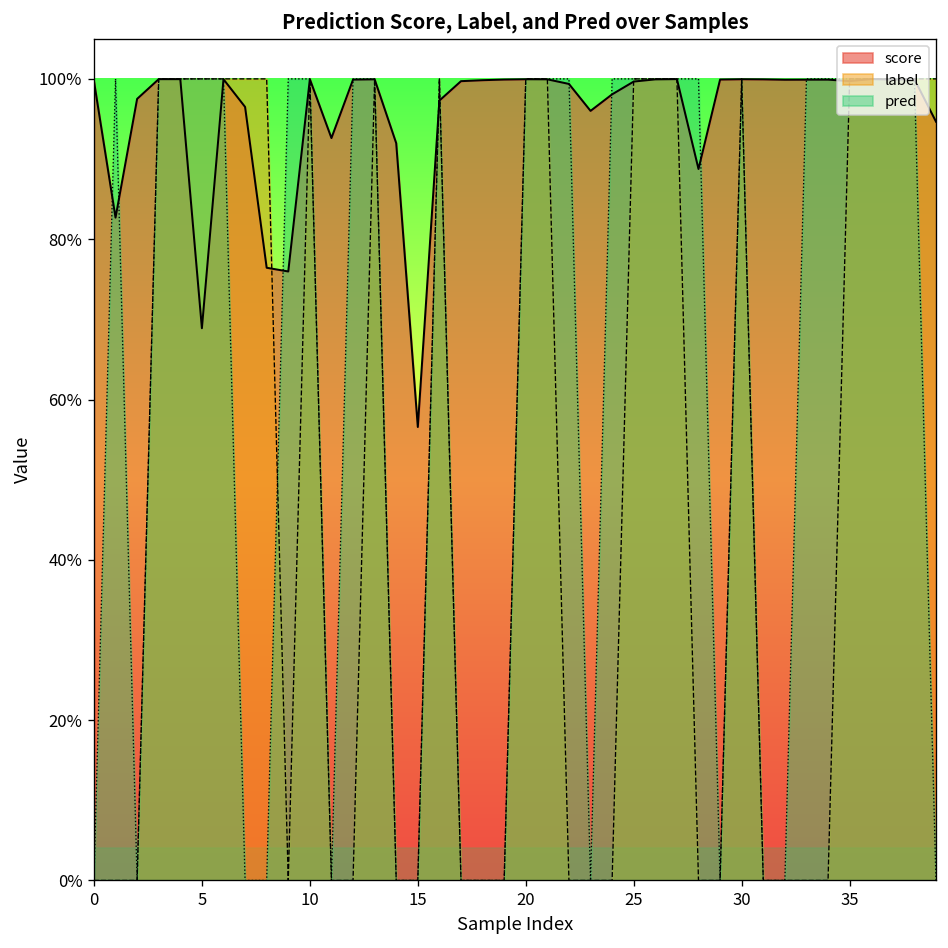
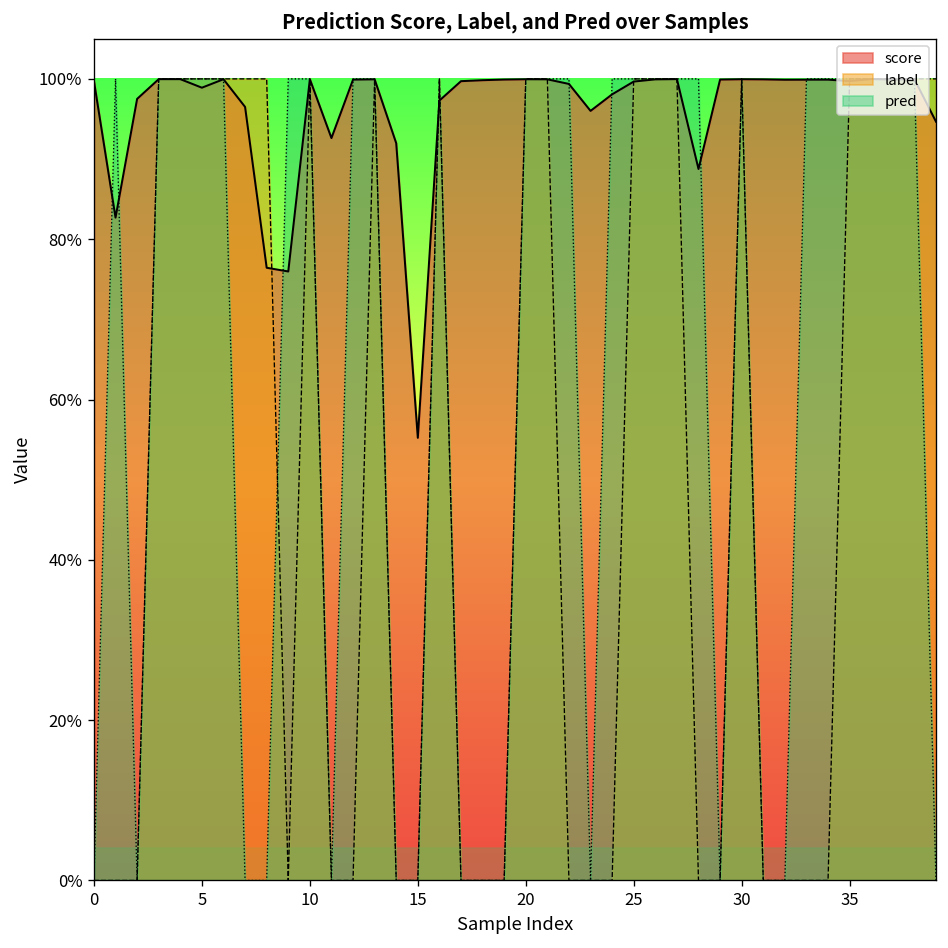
score, 5: 69% -> 99%
score, 15: 57% -> 55%
